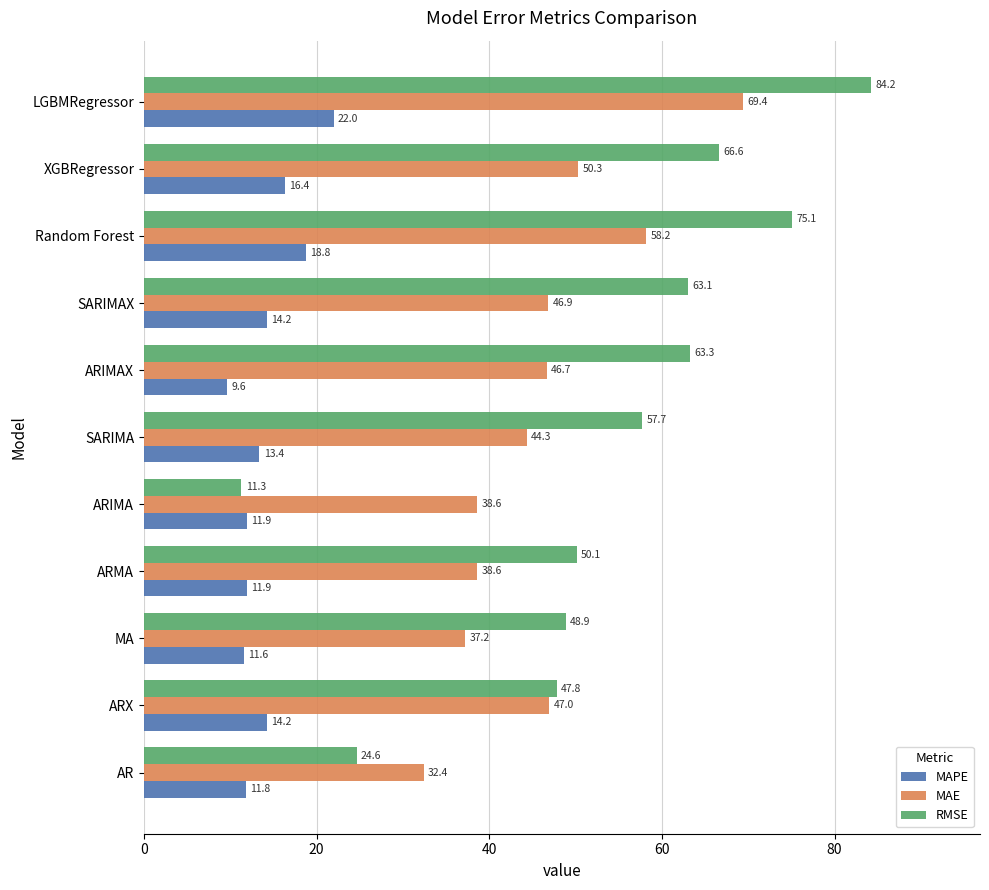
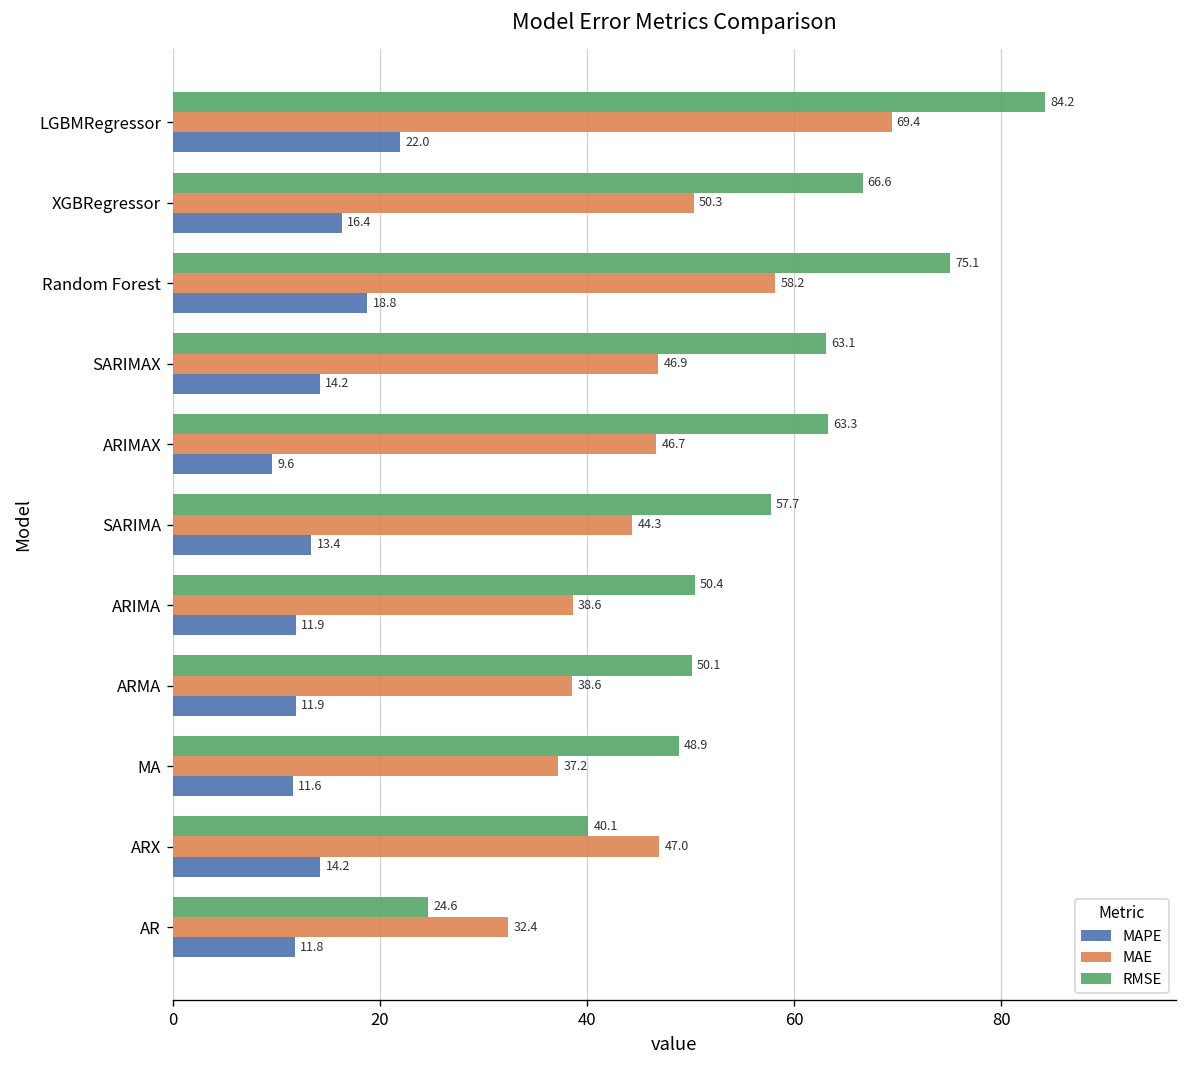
RMSE, ARIMA: 11.3 -> 50.4
RMSE, ARX: 47.8 -> 40.1
